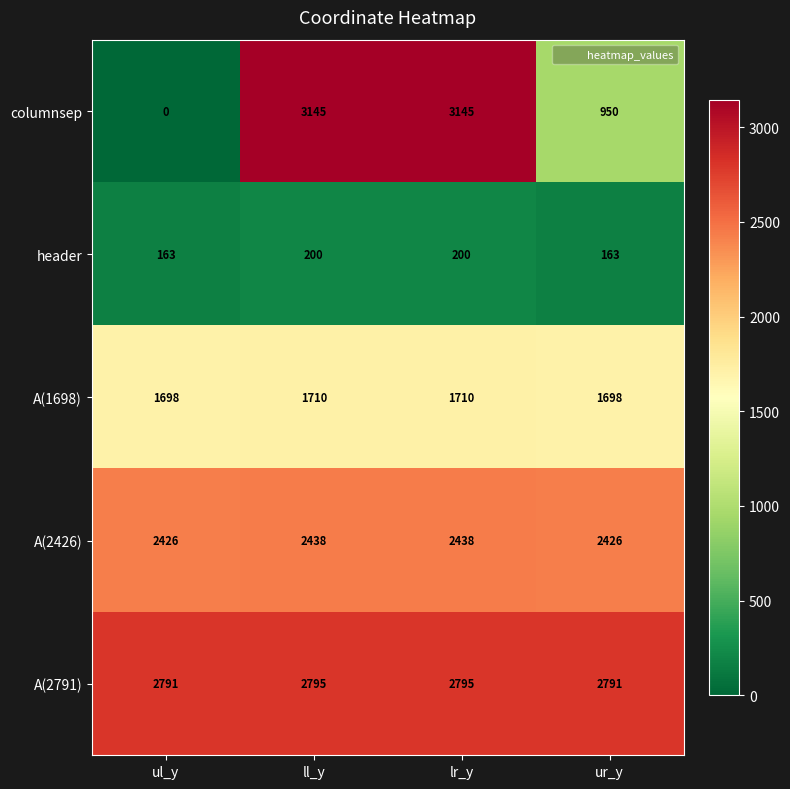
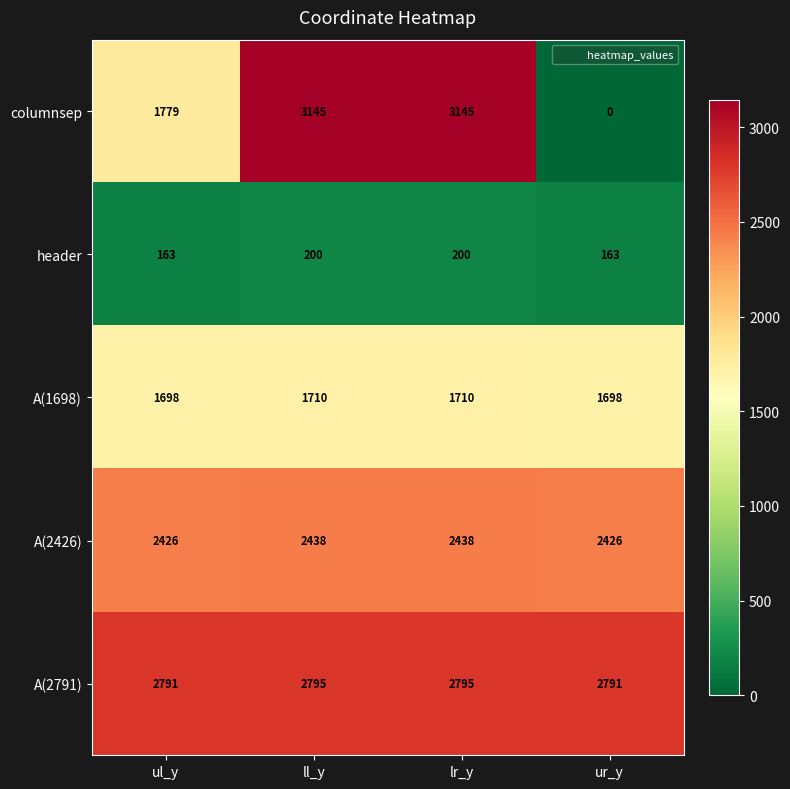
columnsep, ul_y: 0 -> 1779
columnsep, ur_y: 950 -> 0
